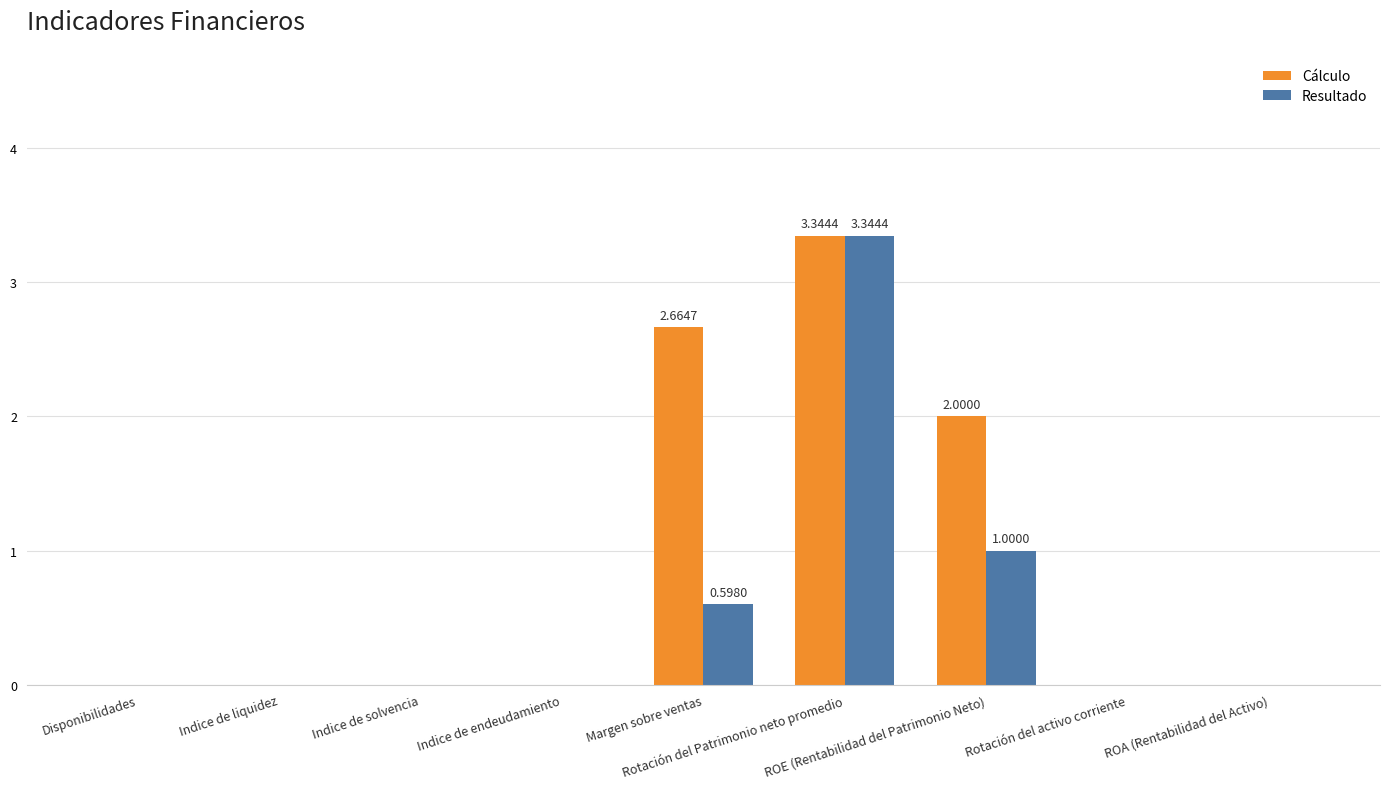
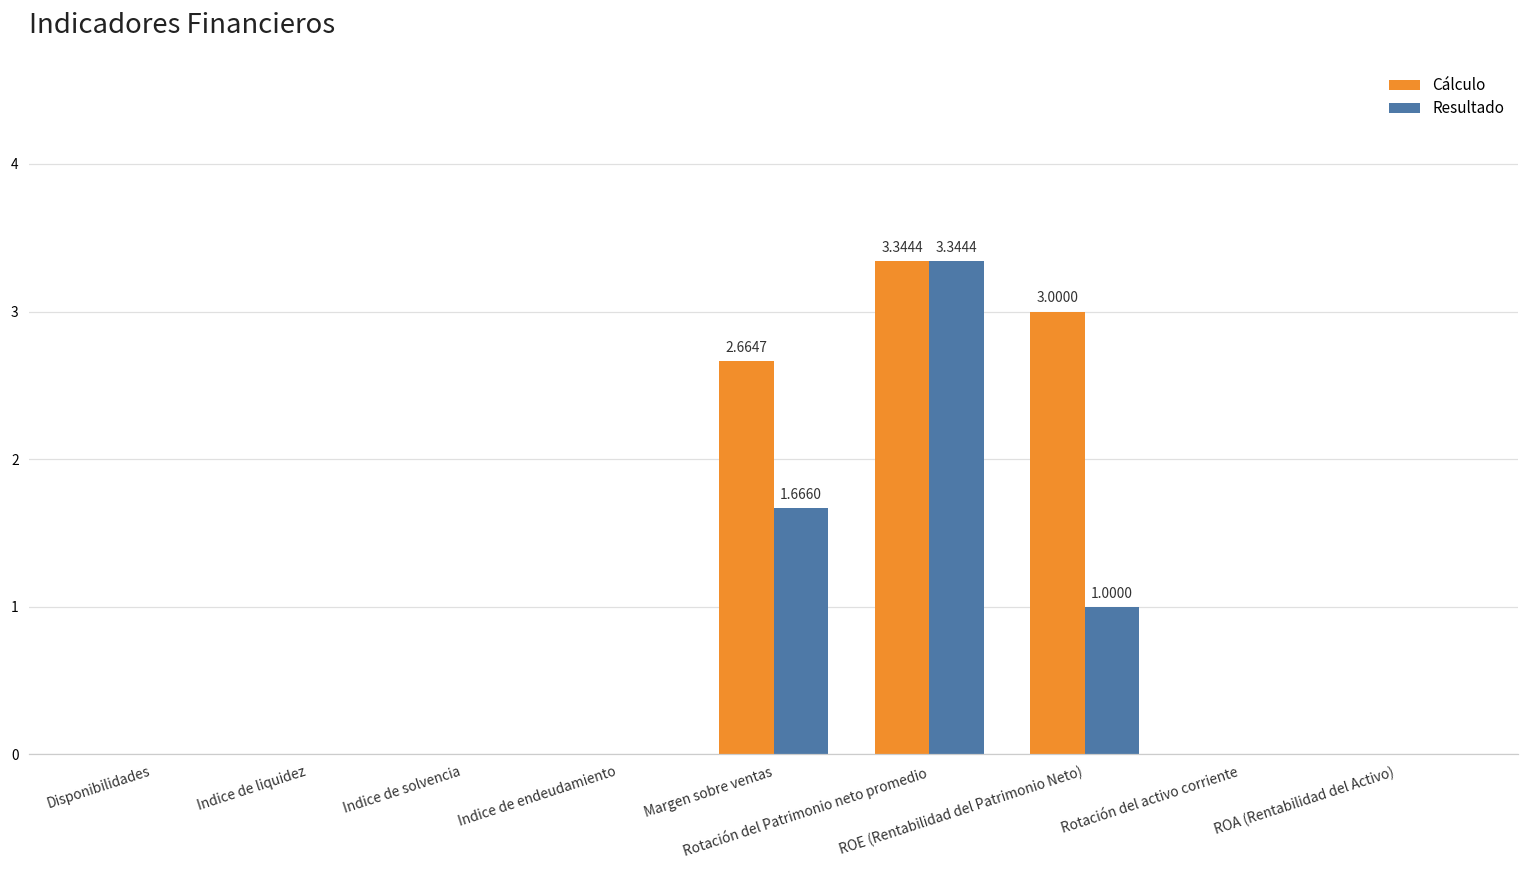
Resultado, Margen sobre ventas: 0.5980 -> 1.6660
Cálculo, ROE (Rentabilidad del Patrimonio Neto): 2.0000 -> 3.0000
